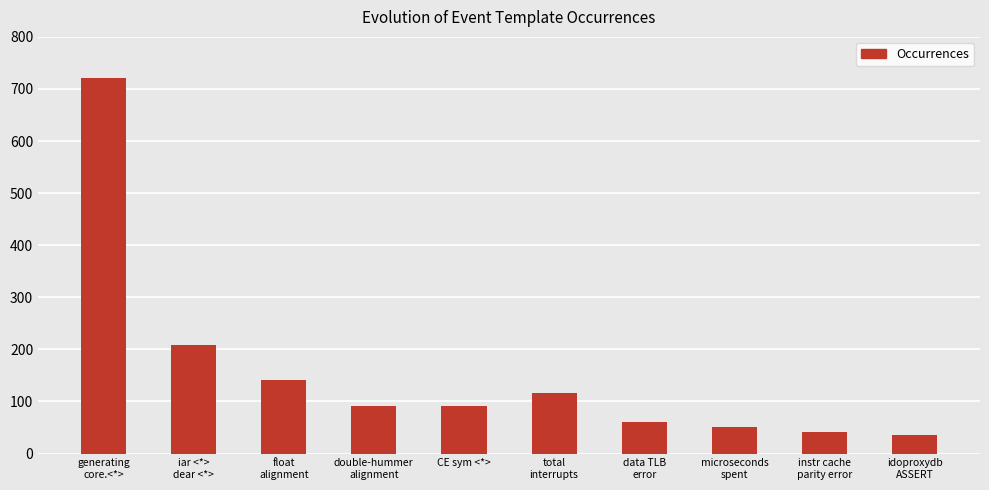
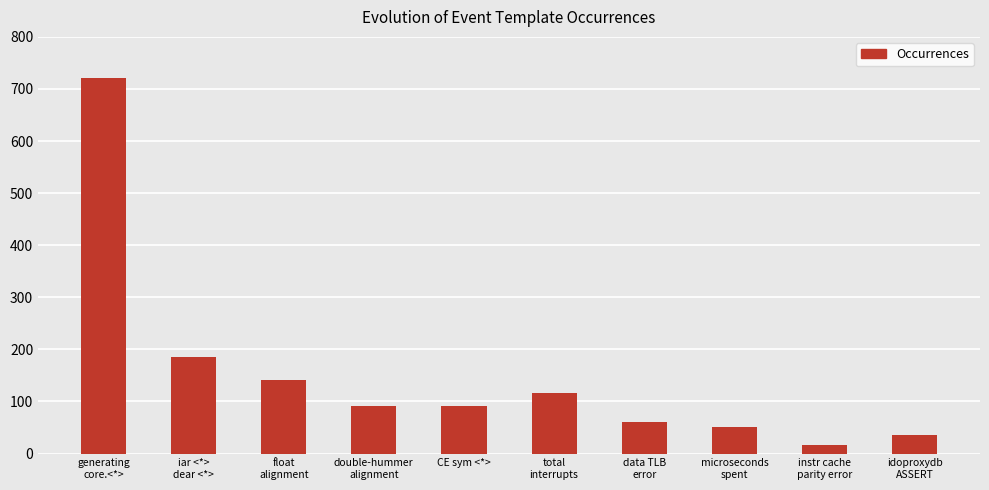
iar <*> dear <*>: 210 -> 190
instr cache parity error: 40 -> 20
